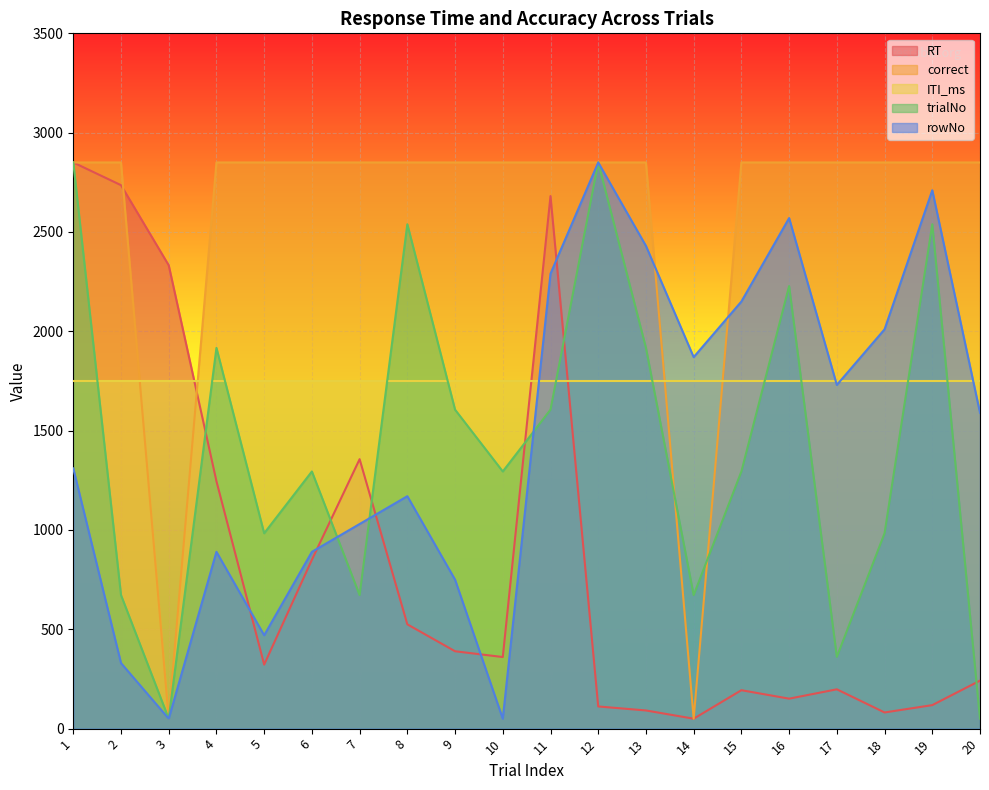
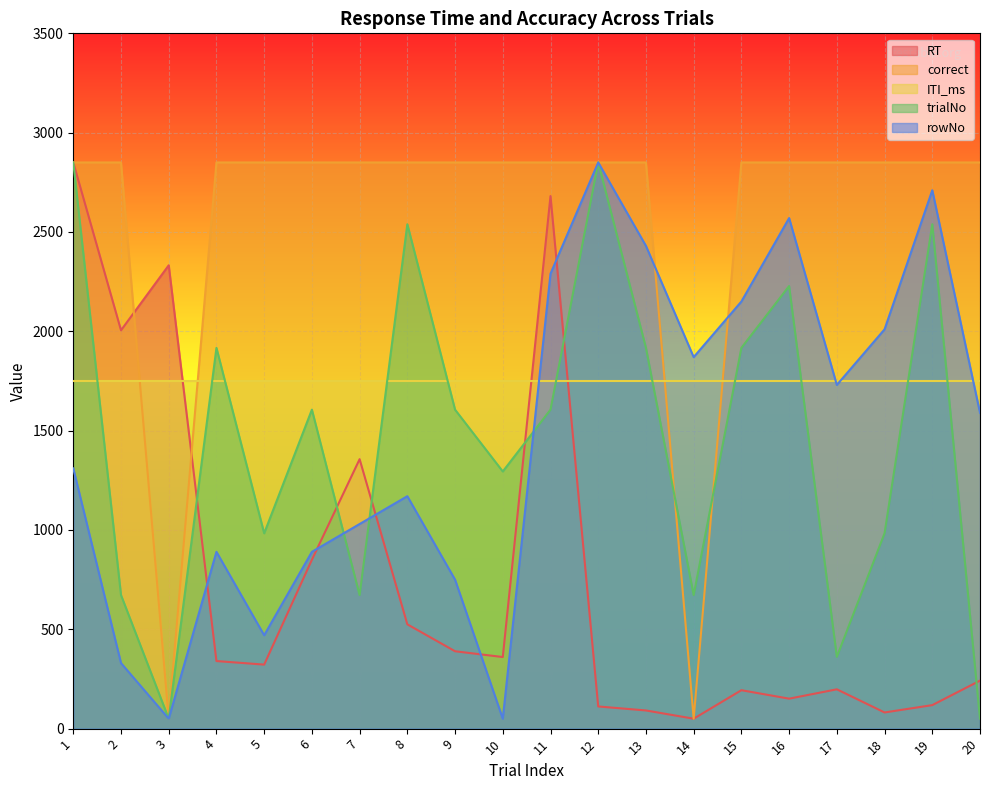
RT, 2: 2740 -> 2010
RT, 4: 1250 -> 340
trialNo, 6: 1290 -> 1610
trialNo, 15: 1290 -> 1920
